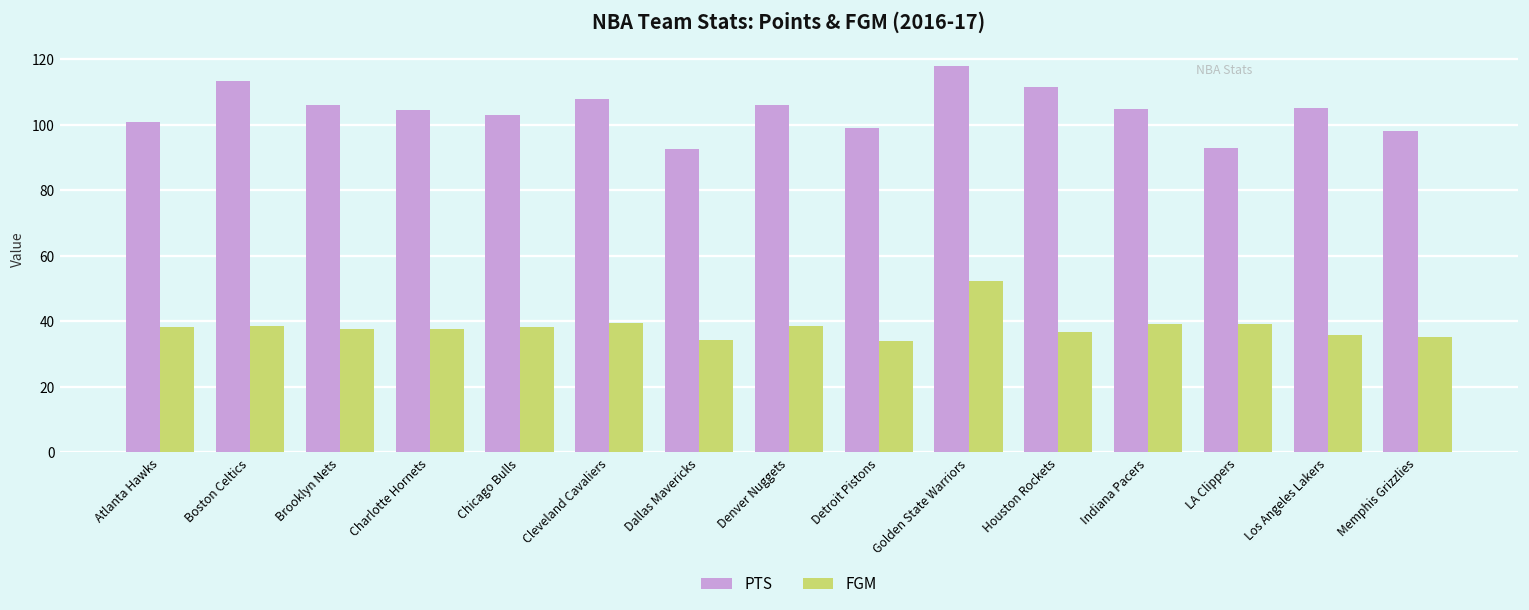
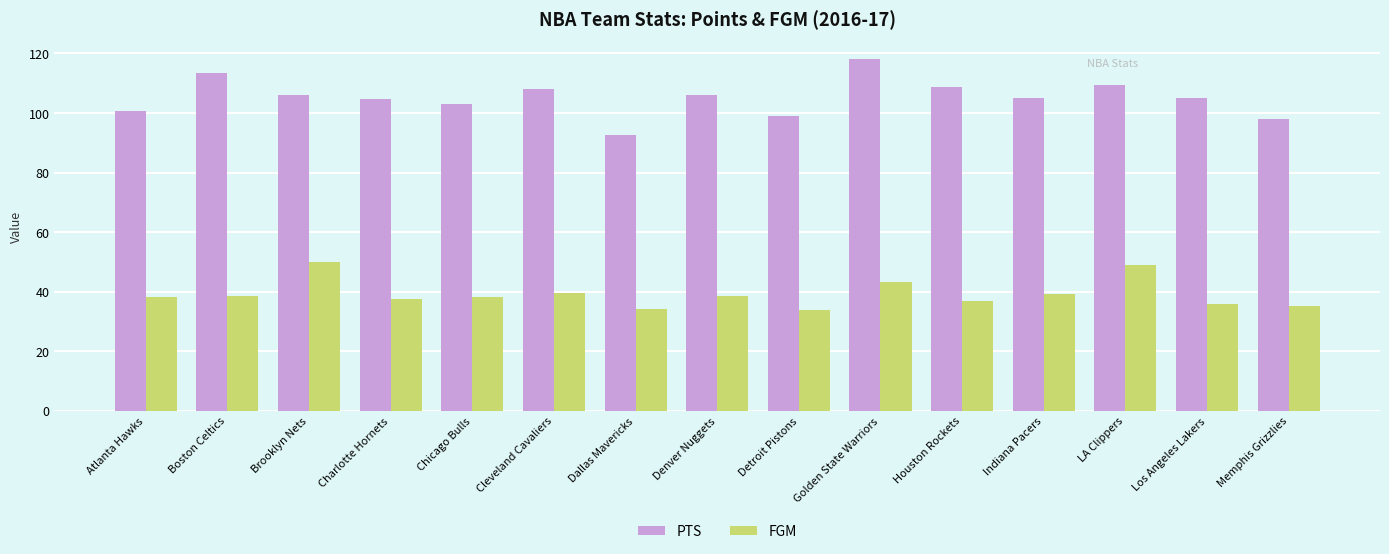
FGM, Brooklyn Nets: 38 -> 50
FGM, Golden State Warriors: 52 -> 43
PTS, Houston Rockets: 112 -> 109
PTS, LA Clippers: 93 -> 109
FGM, LA Clippers: 39 -> 49
